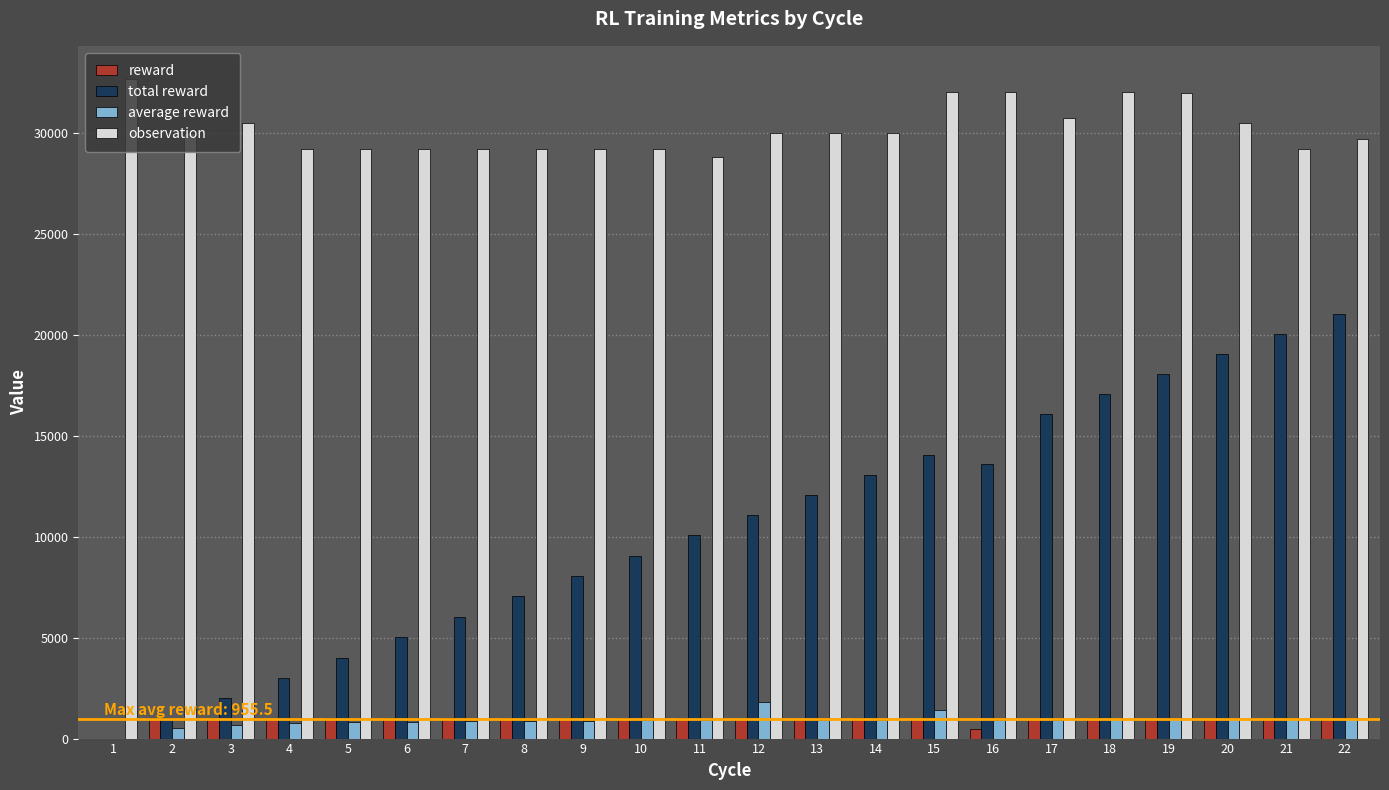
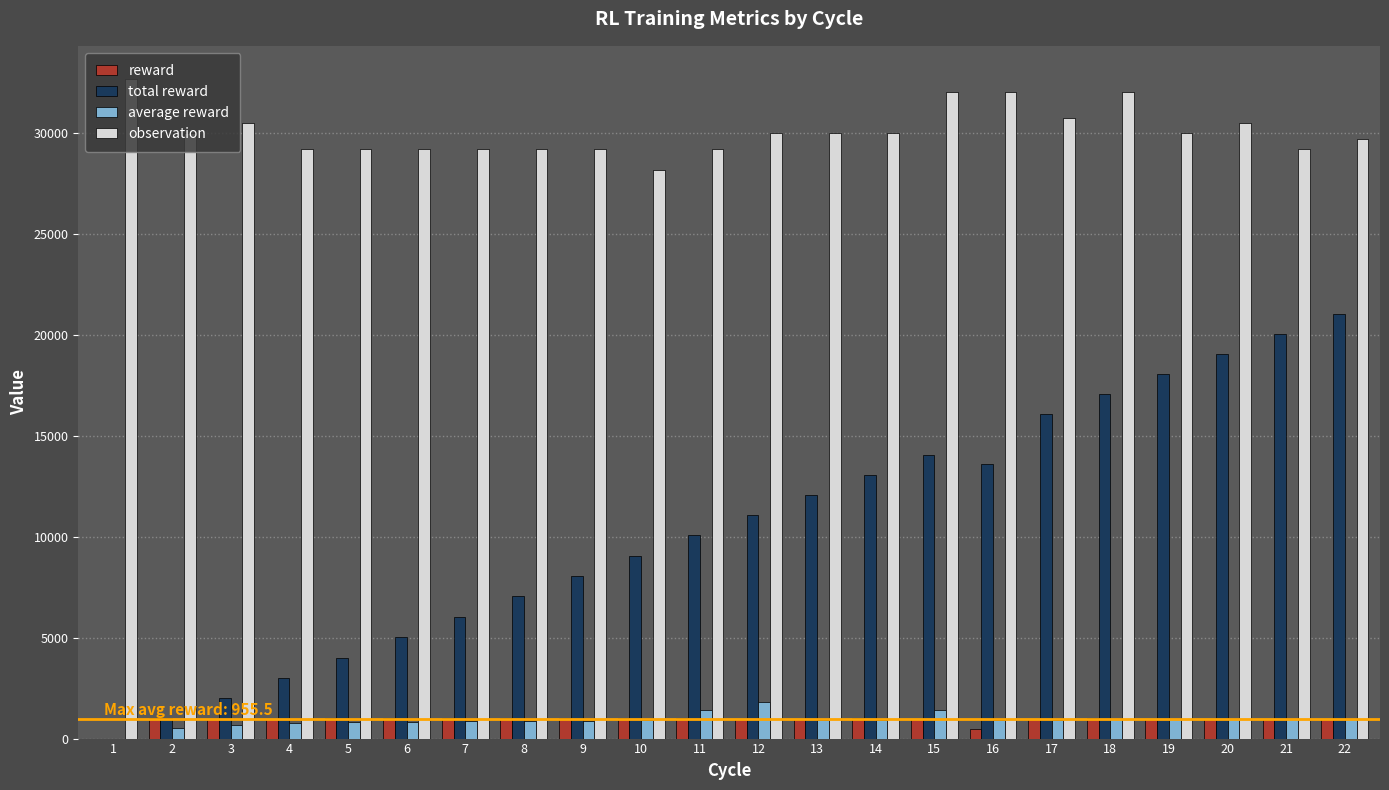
observation, 10: 29200 -> 28200
average reward, 11: 900 -> 1400
observation, 11: 28800 -> 29200
observation, 19: 31900 -> 30000
